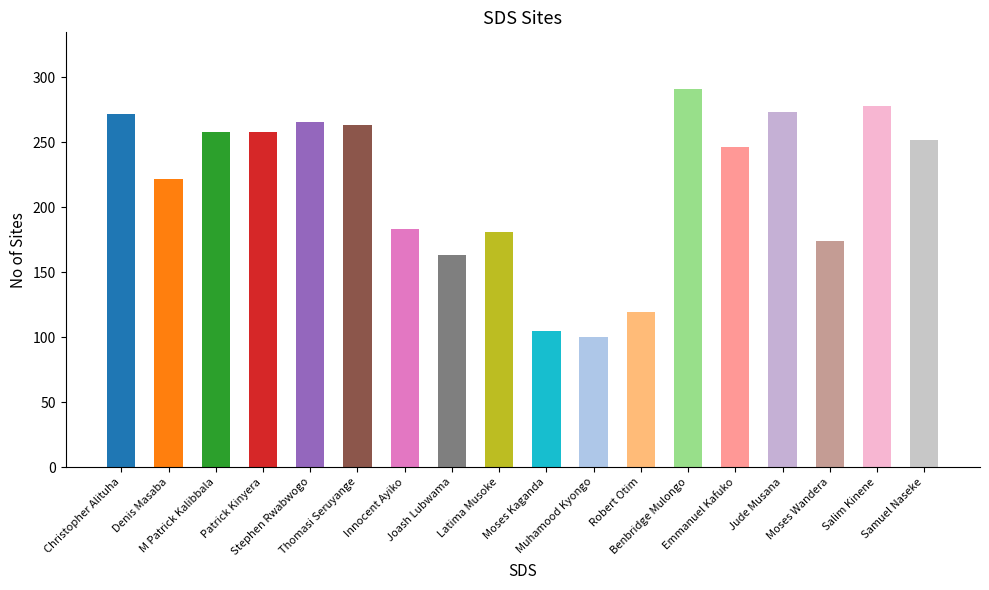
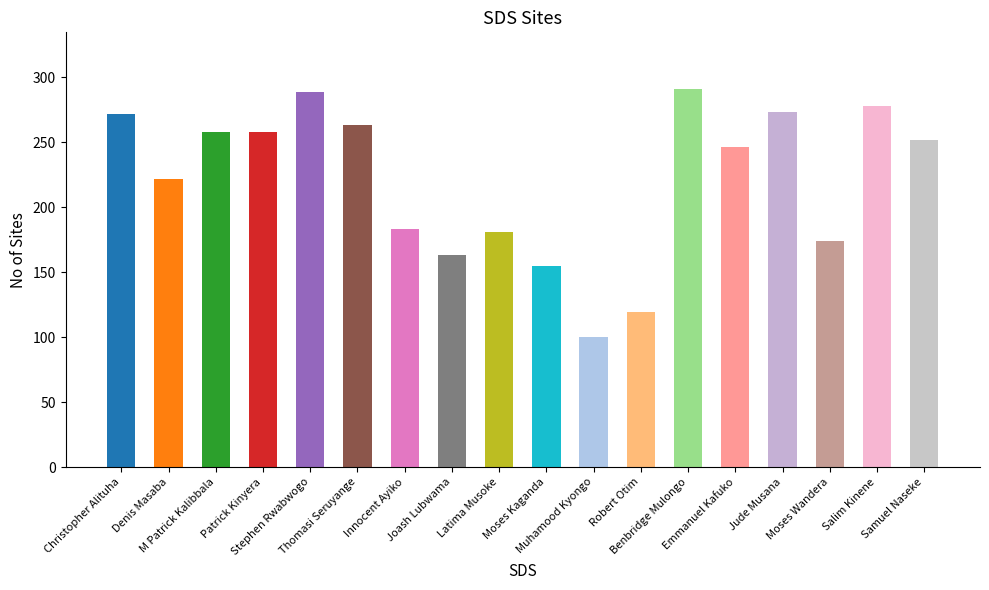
Stephen Rwabwogo: 266 -> 289
Moses Kaganda: 105 -> 155
